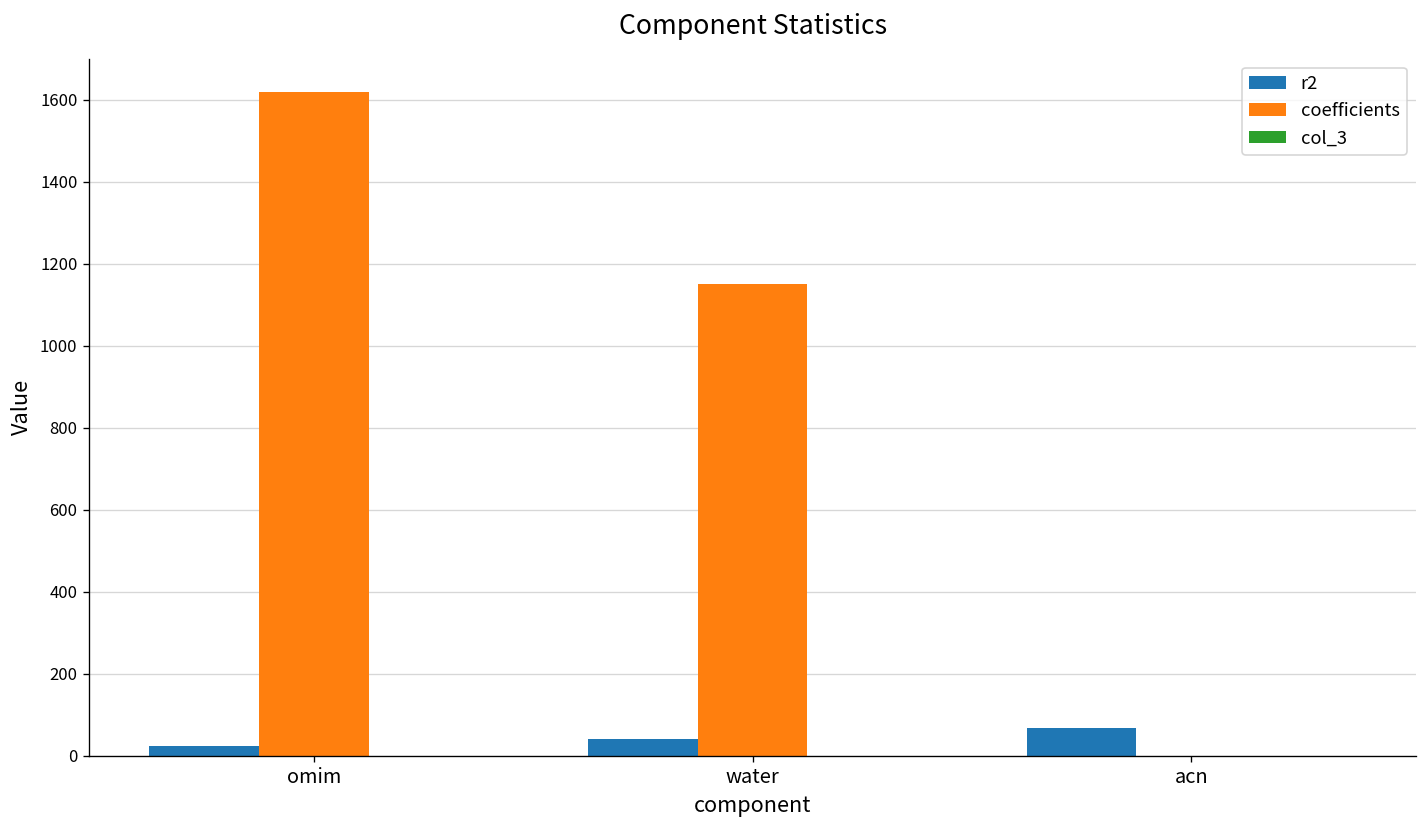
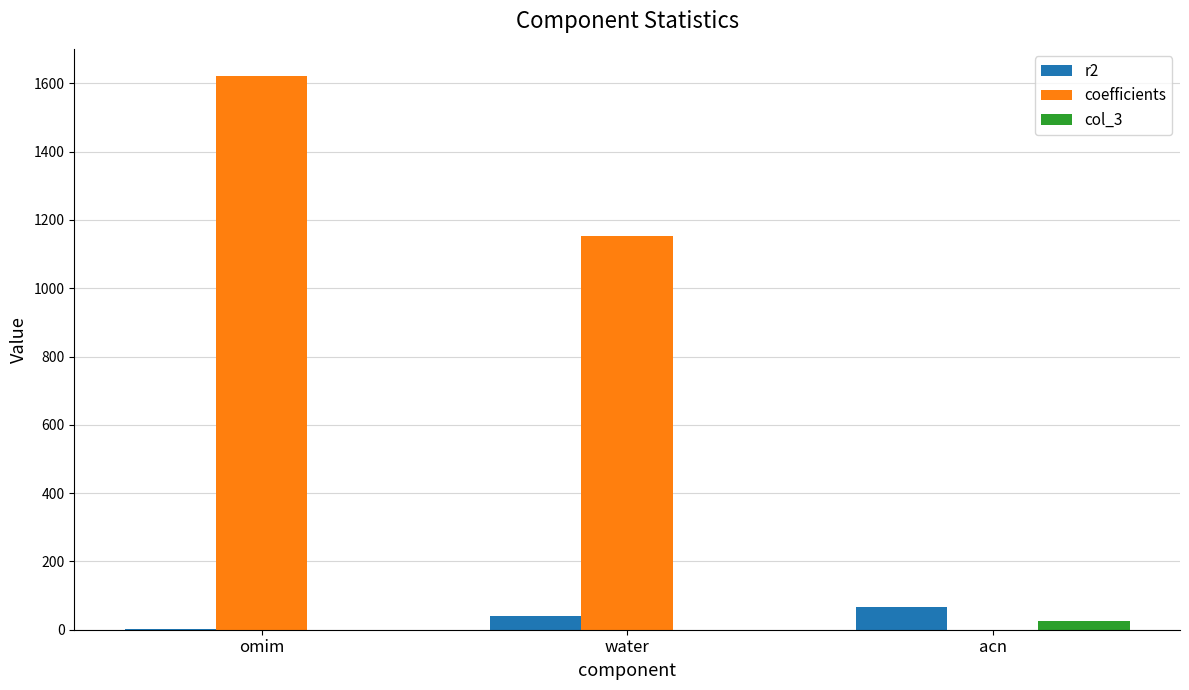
r2, omim: 20 -> 0
col_3, acn: 0 -> 20
